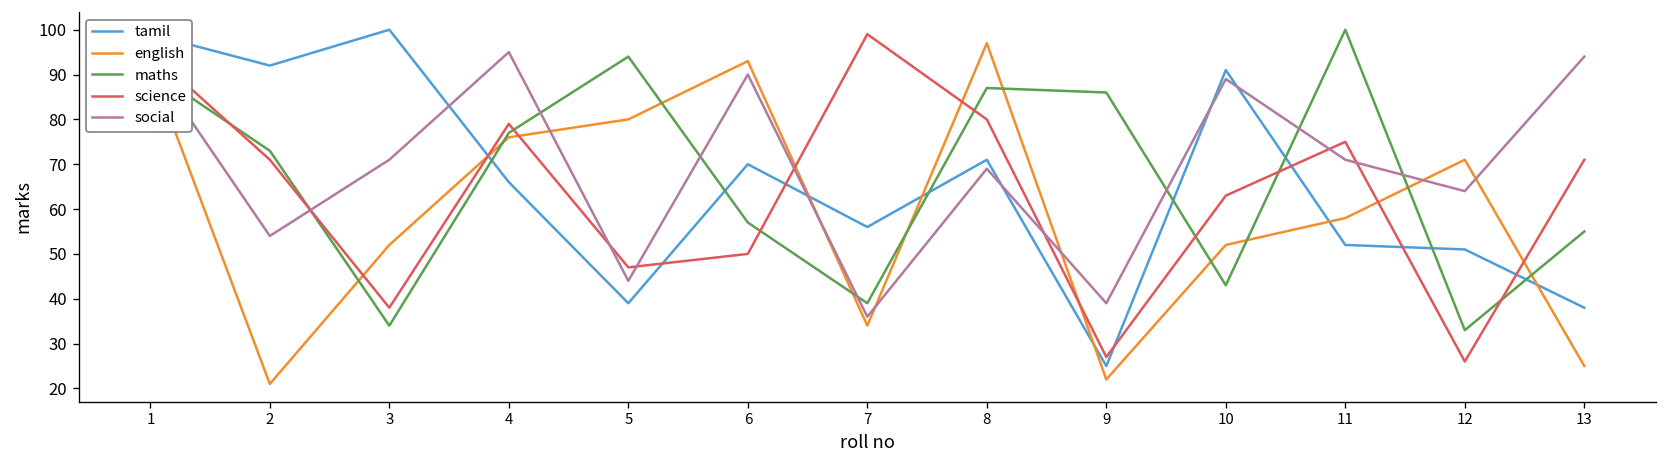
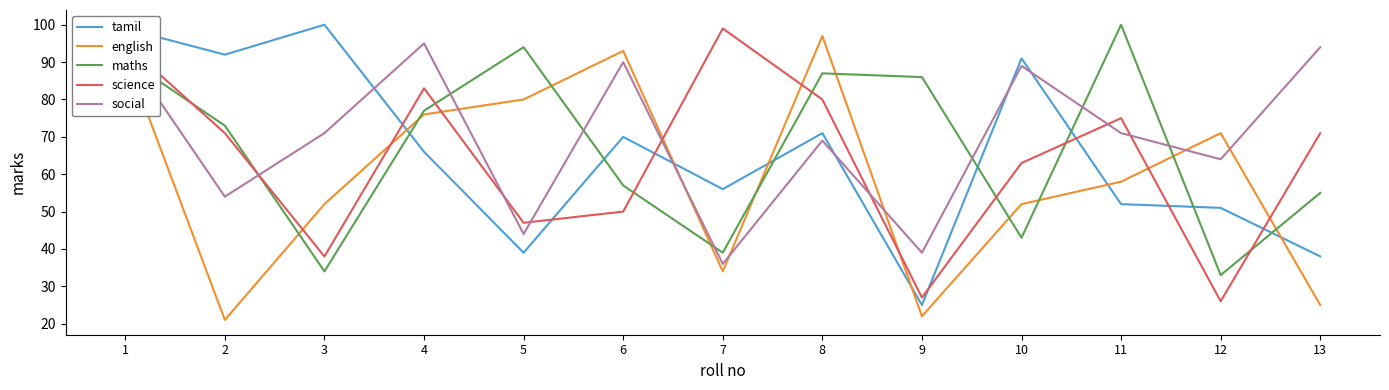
science, 4: 79 -> 83
